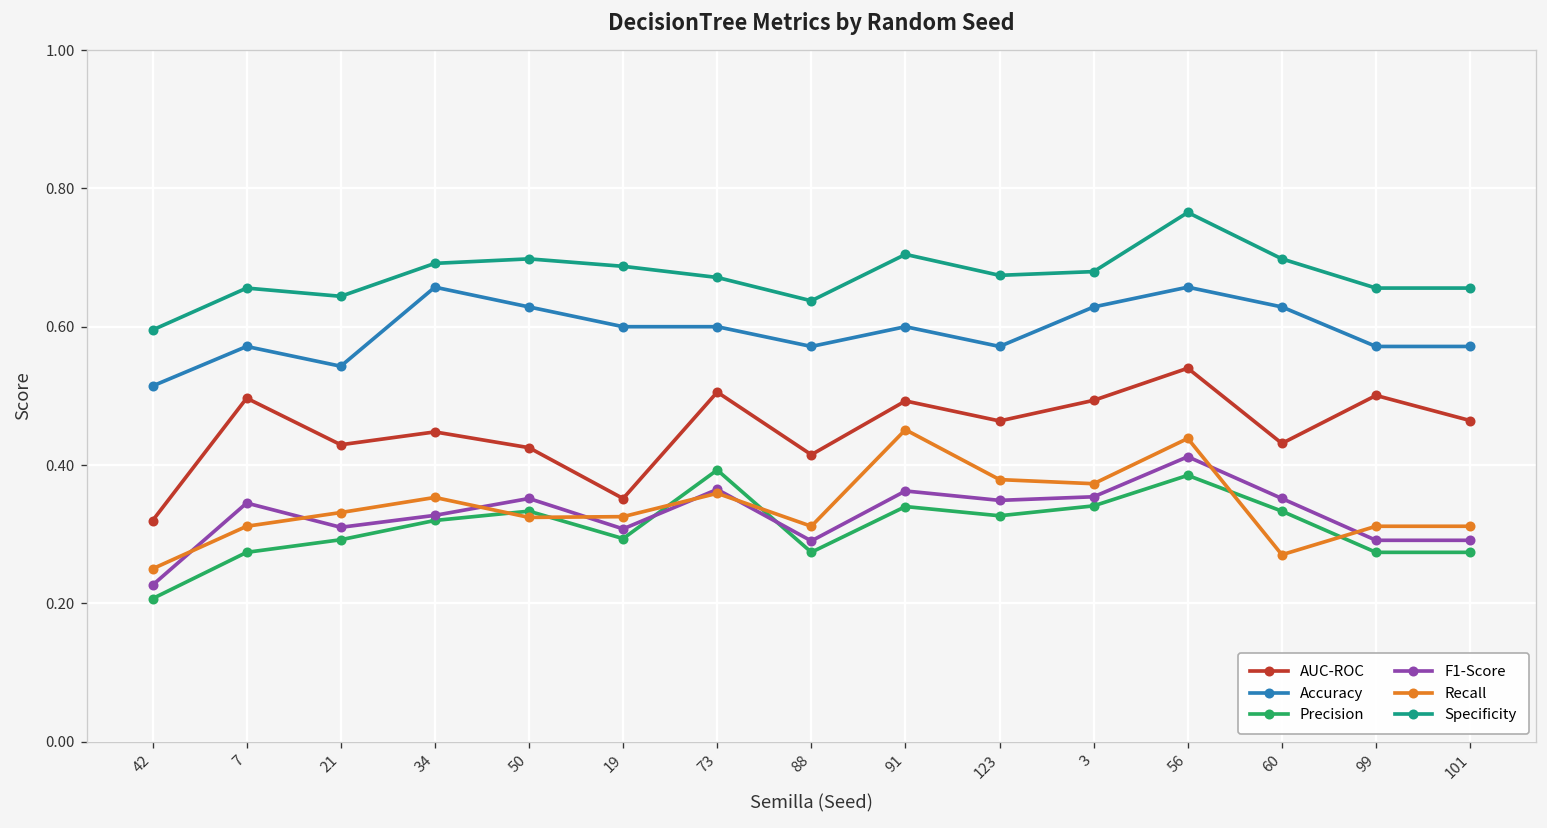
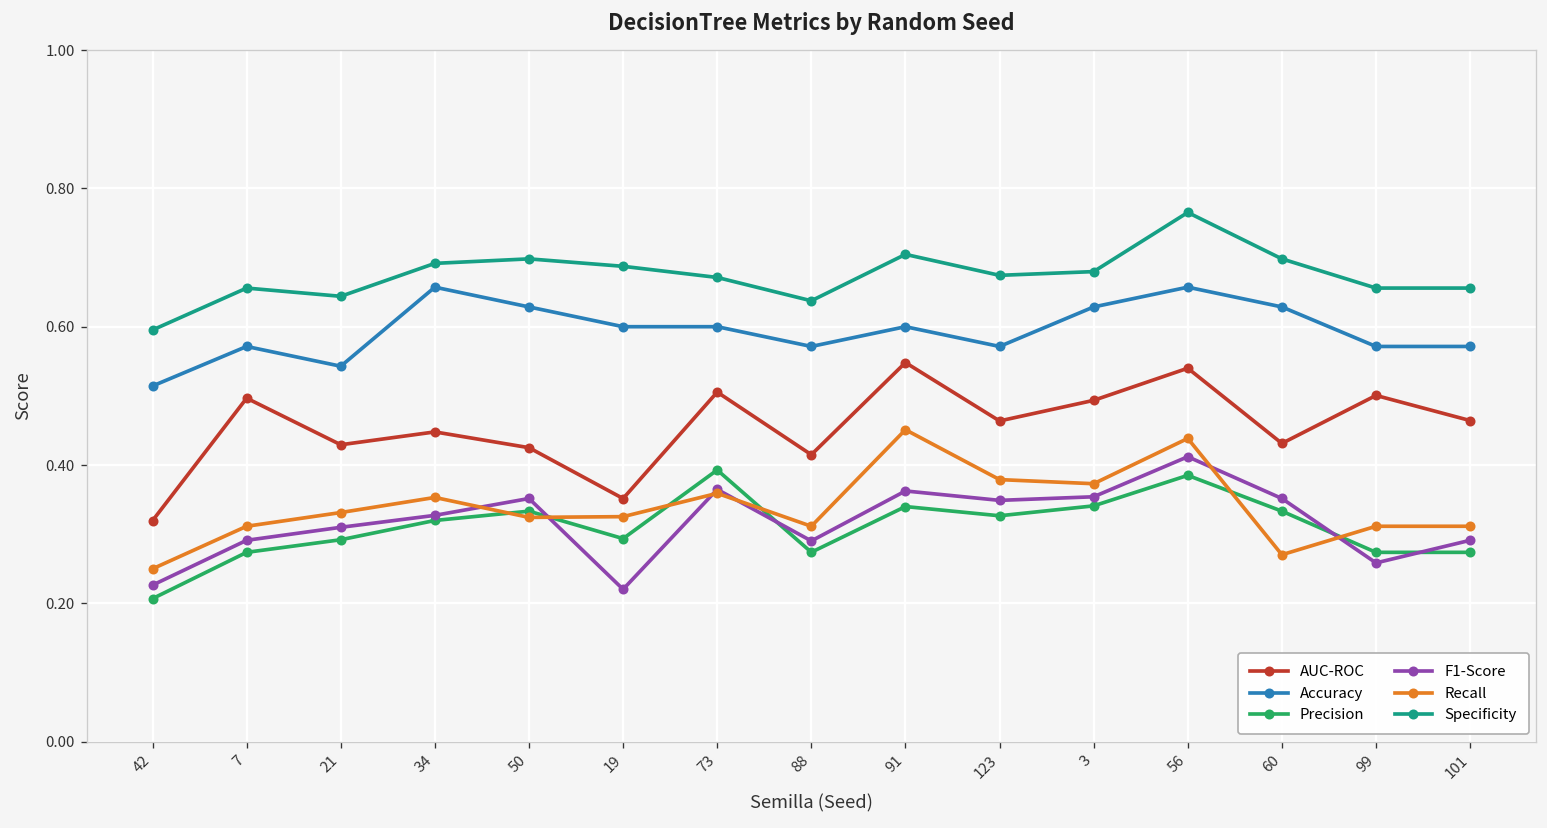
F1-Score, 7: 0.35 -> 0.29
F1-Score, 19: 0.31 -> 0.22
AUC-ROC, 91: 0.49 -> 0.55
F1-Score, 99: 0.29 -> 0.26
